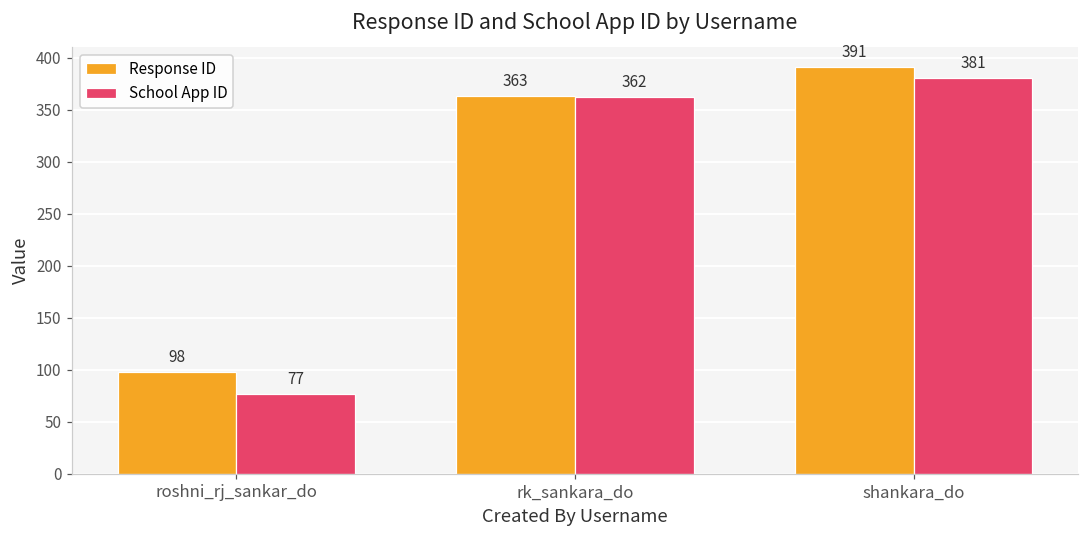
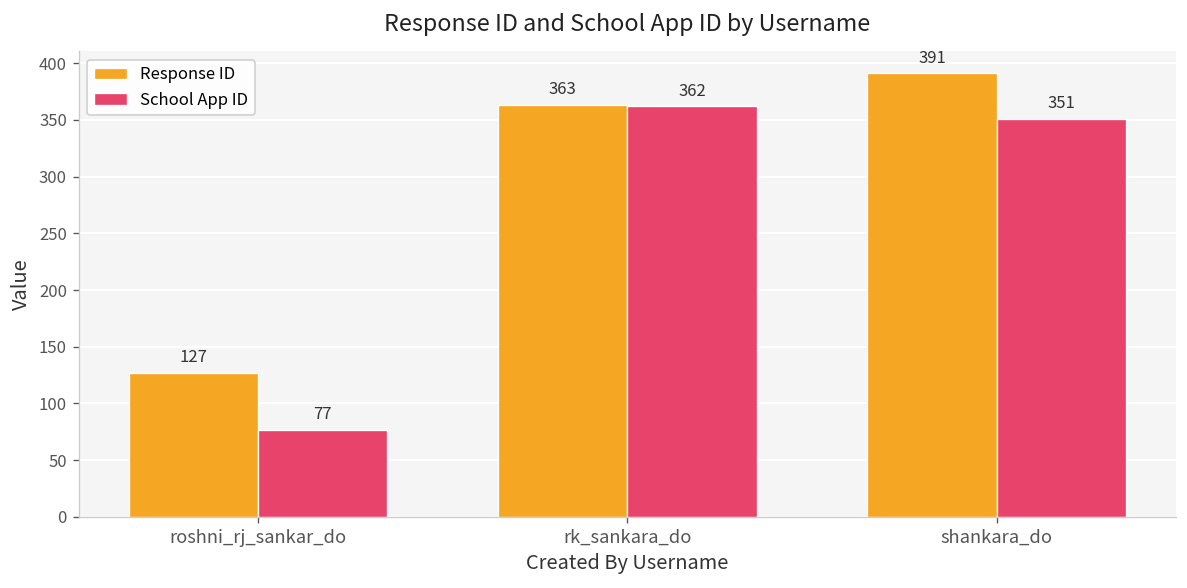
Response ID, roshni_rj_sankar_do: 98 -> 127
School App ID, shankara_do: 381 -> 351
